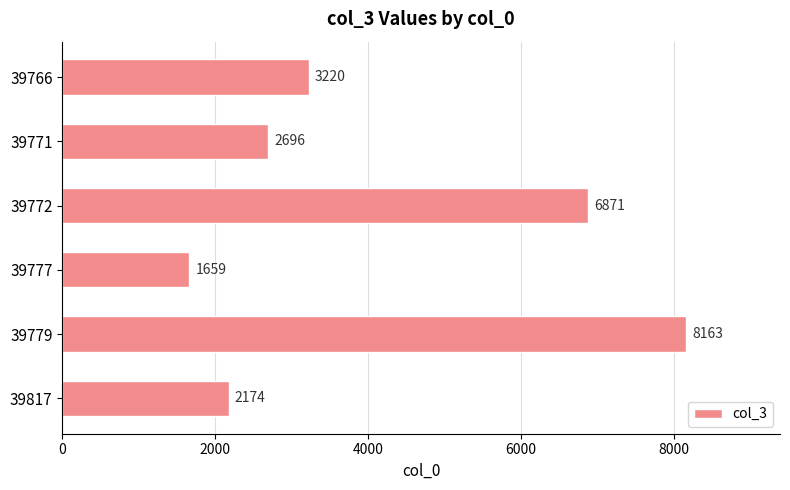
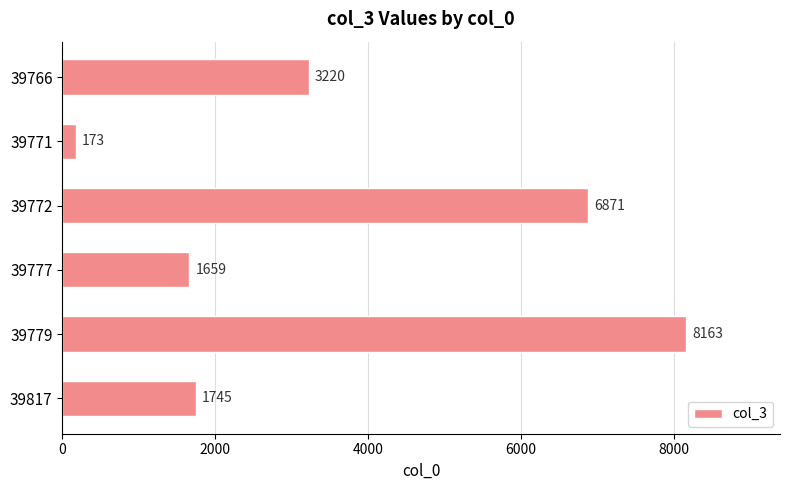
39771: 2696 -> 173
39817: 2174 -> 1745
